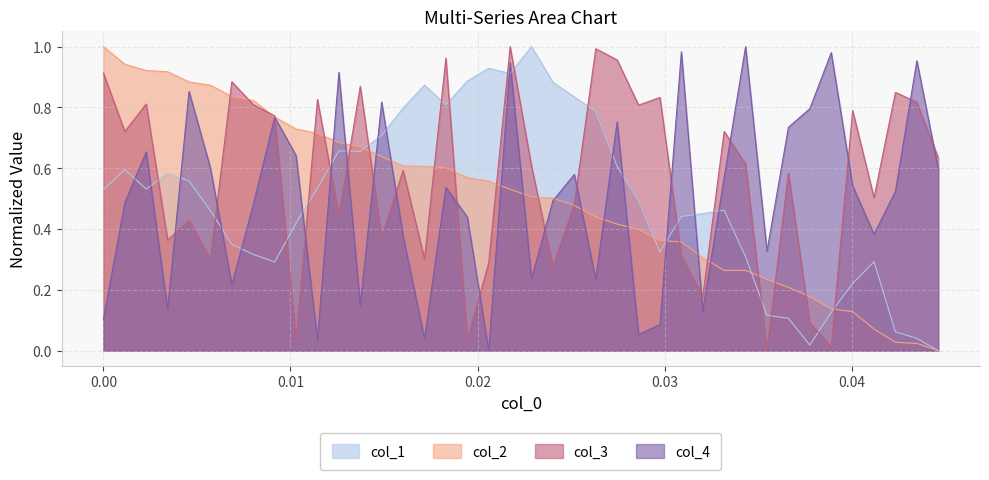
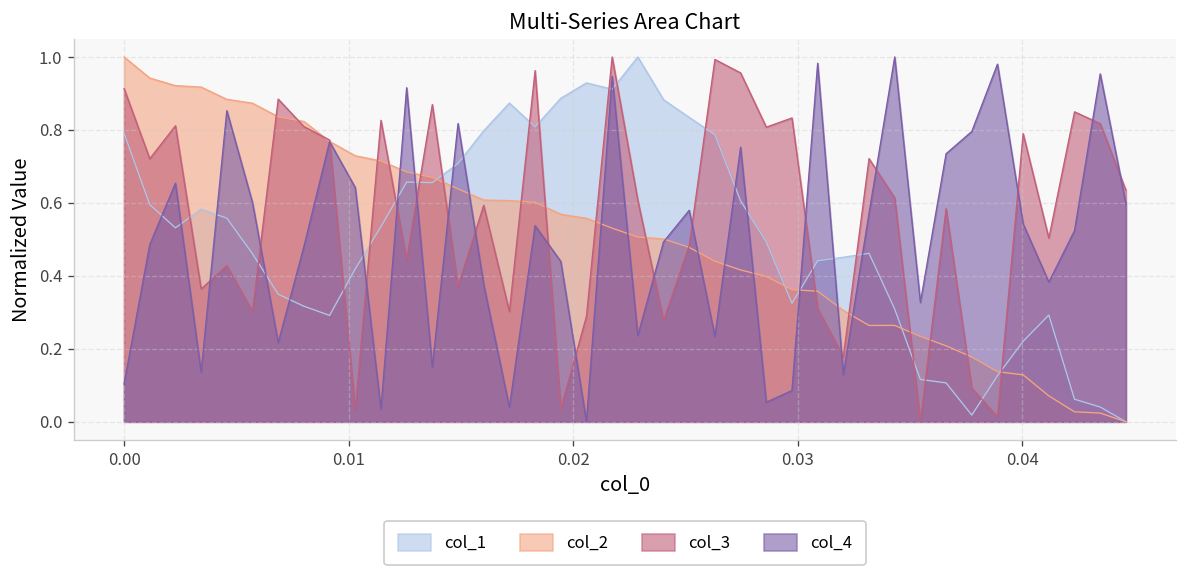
col_1, 0.00: 0.53 -> 0.79
